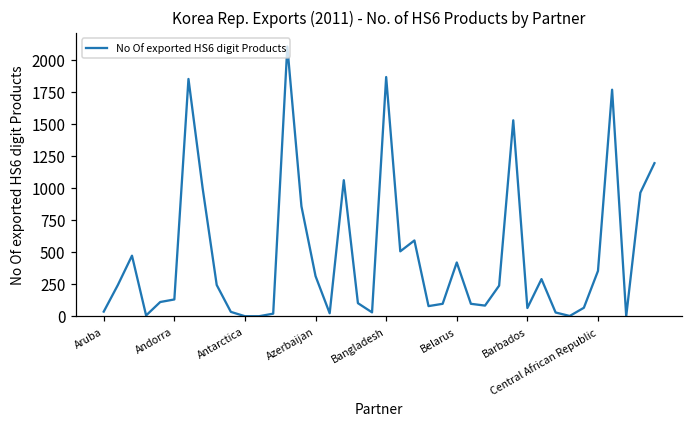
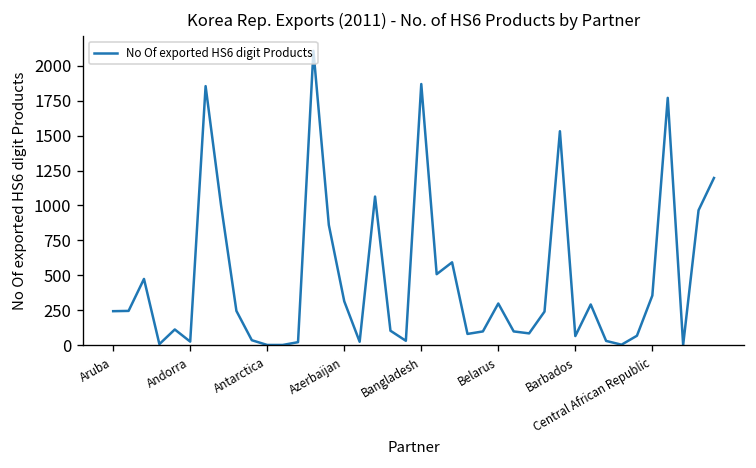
Aruba: 40 -> 240
Andorra: 130 -> 30
Belarus: 420 -> 300
